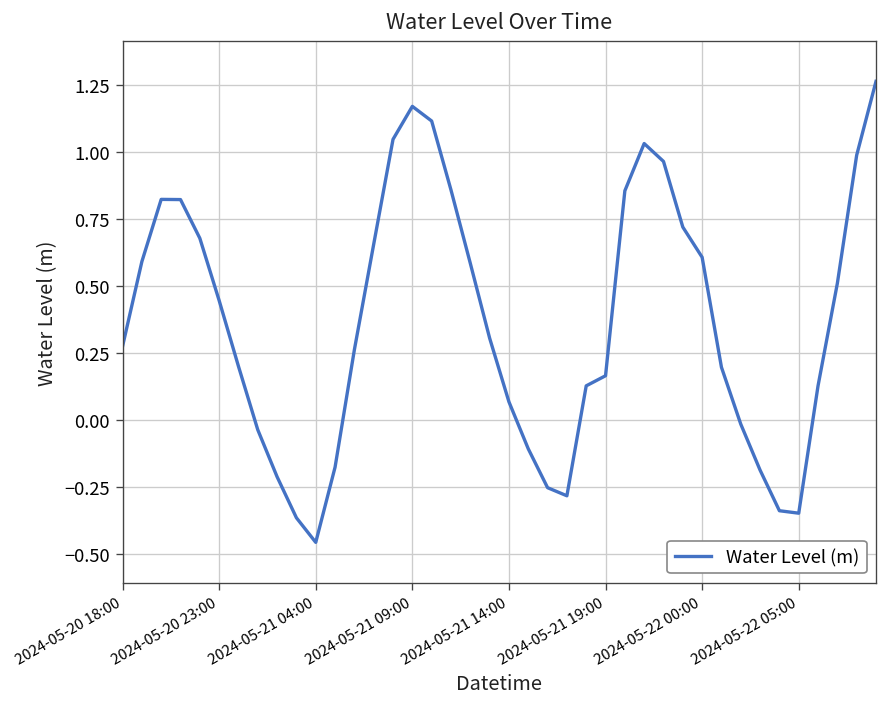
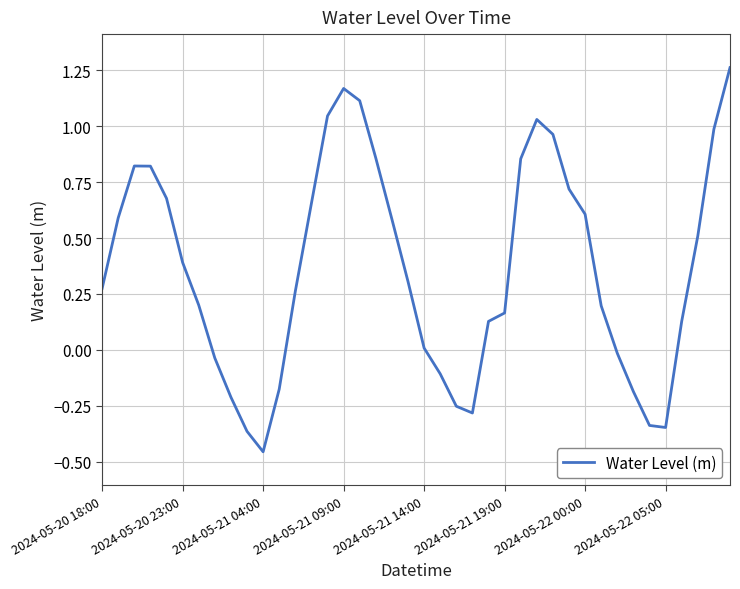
2024-05-20 23:00: 0.45 -> 0.39
2024-05-21 14:00: 0.07 -> 0.01
